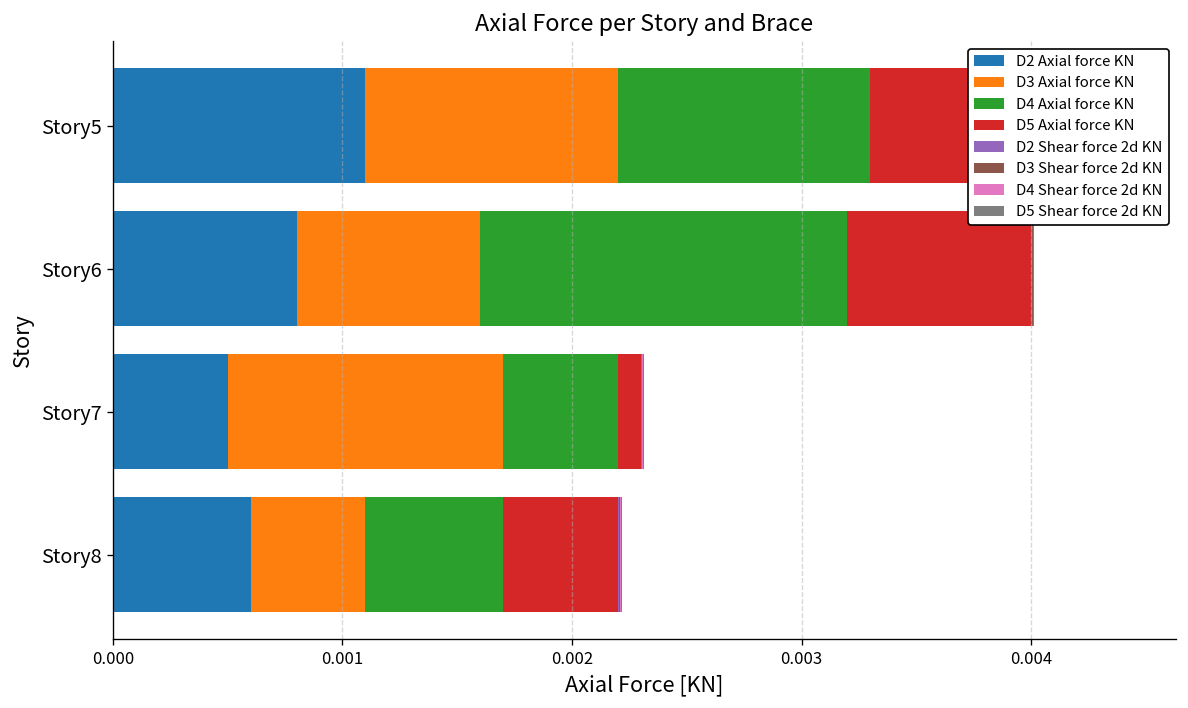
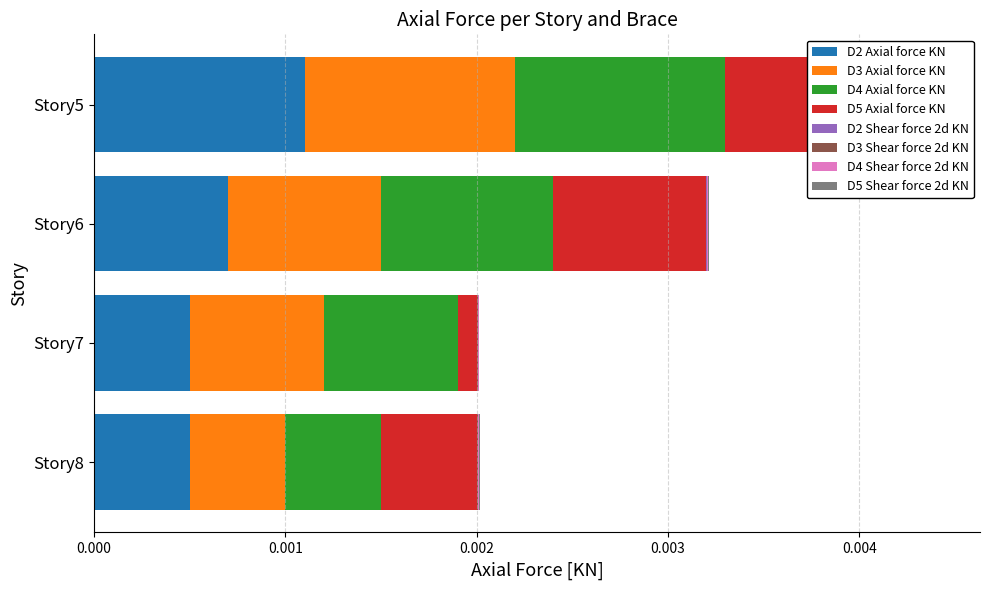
D2 Axial force KN, Story6: 0.0008 -> 0.0007
D4 Axial force KN, Story6: 0.0016 -> 0.0009
D3 Axial force KN, Story7: 0.0012 -> 0.0007
D4 Axial force KN, Story7: 0.0005 -> 0.0007
D2 Axial force KN, Story8: 0.0006 -> 0.0005
D4 Axial force KN, Story8: 0.0006 -> 0.0005
